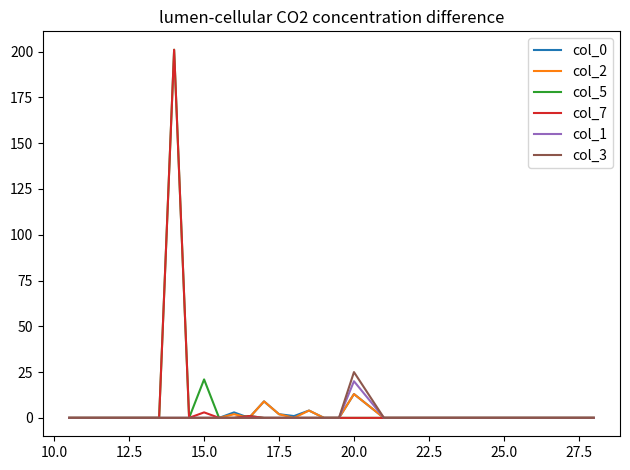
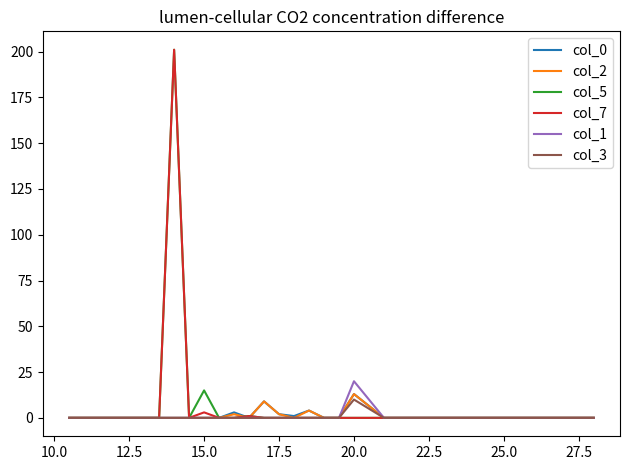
col_5, 15.0: 21 -> 15
col_3, 20.0: 25 -> 10
